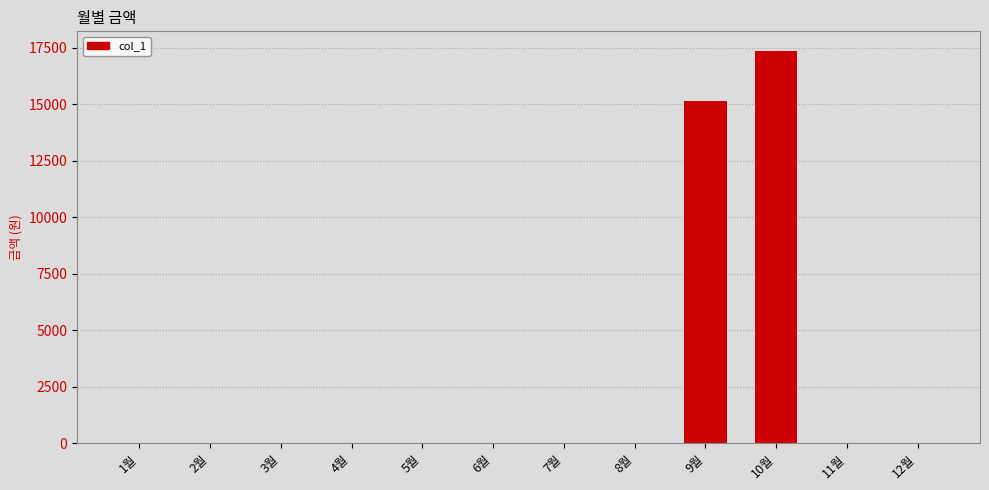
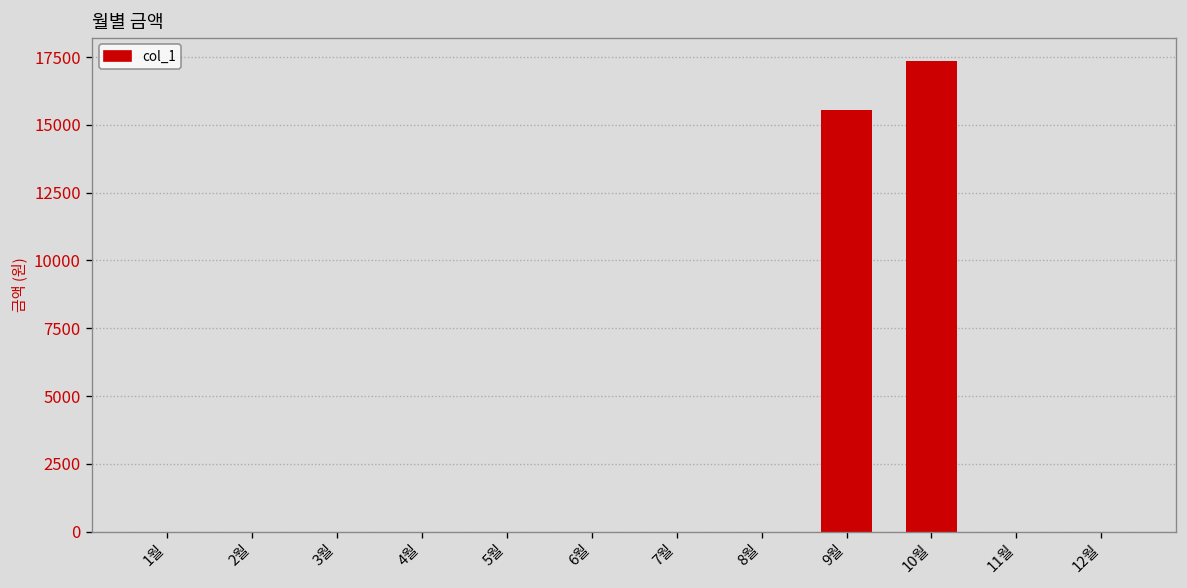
9월: 15100 -> 15500
